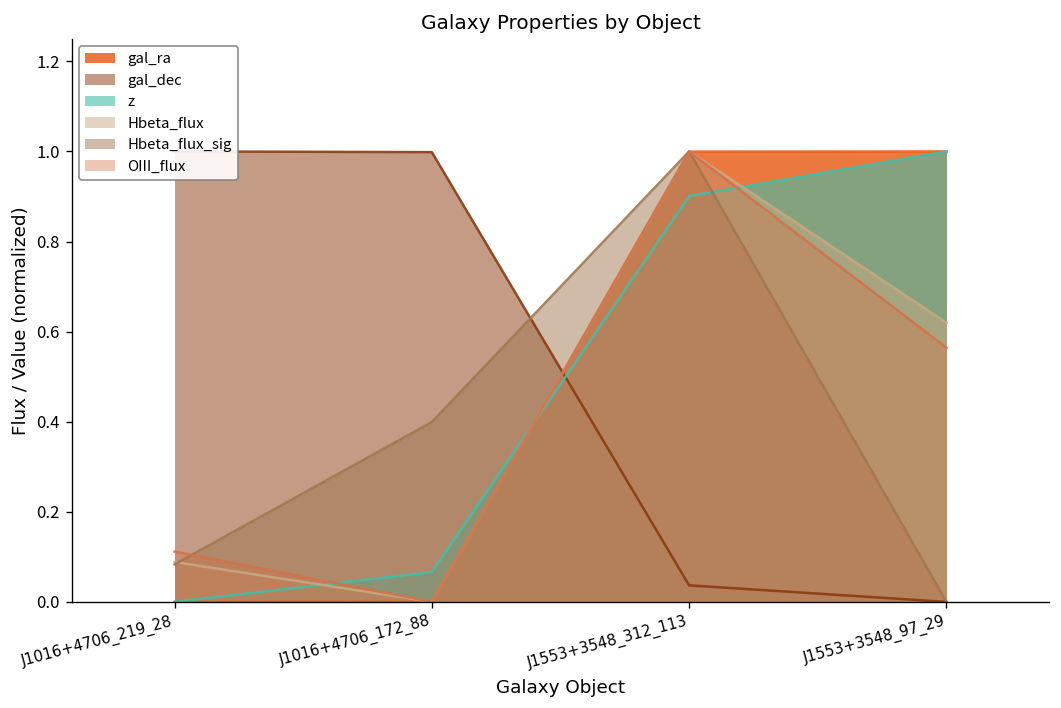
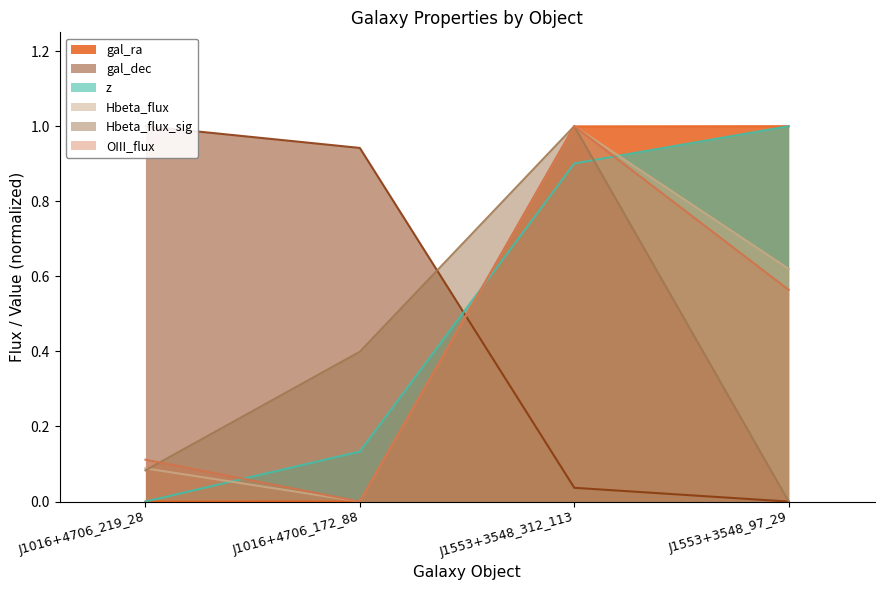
gal_dec, J1016+4706_172_88: 1.00 -> 0.94
z, J1016+4706_172_88: 0.07 -> 0.13
